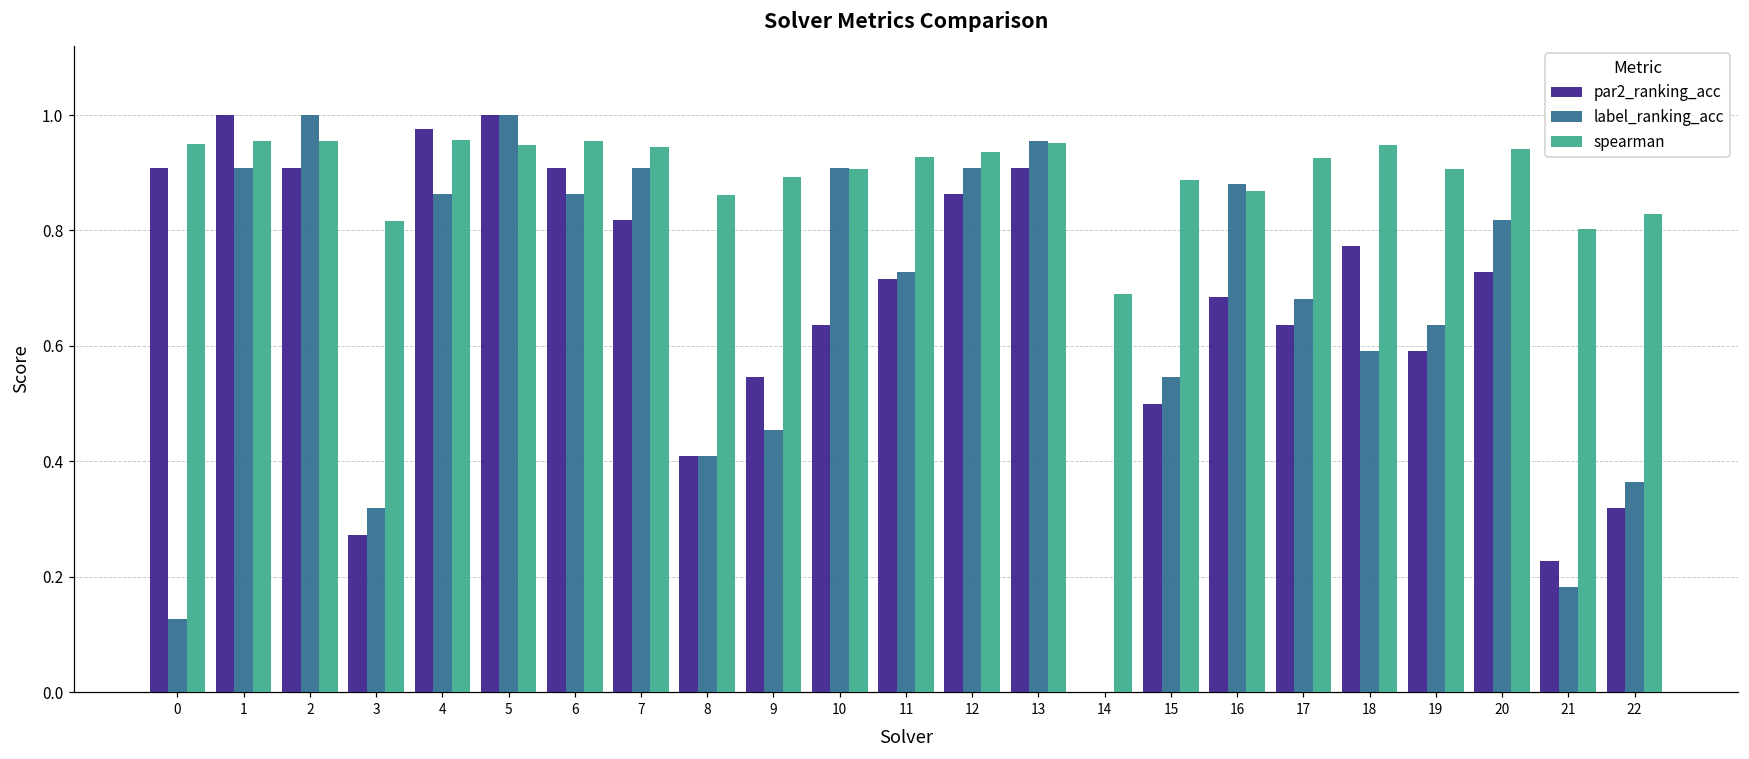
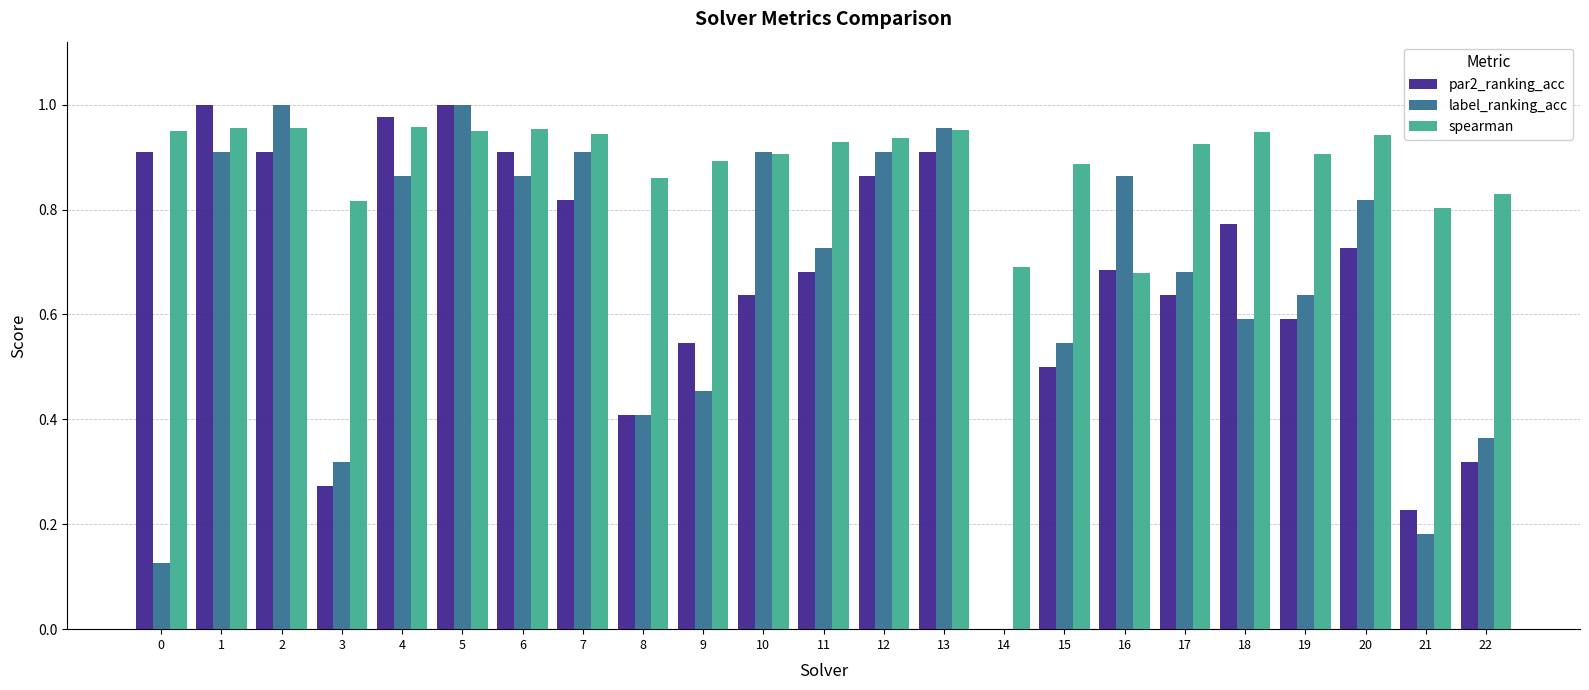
par2_ranking_acc, 11: 0.72 -> 0.68
label_ranking_acc, 16: 0.88 -> 0.86
spearman, 16: 0.87 -> 0.68
